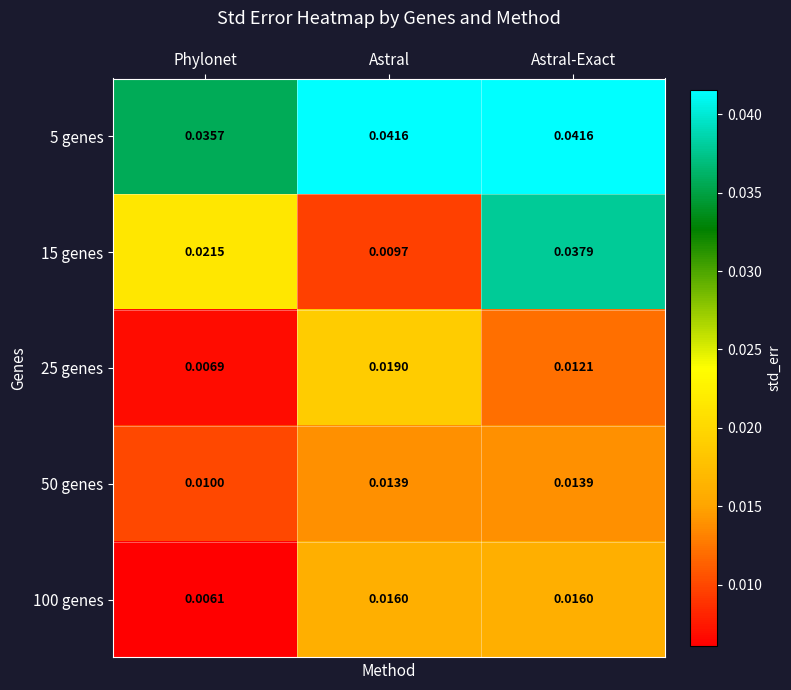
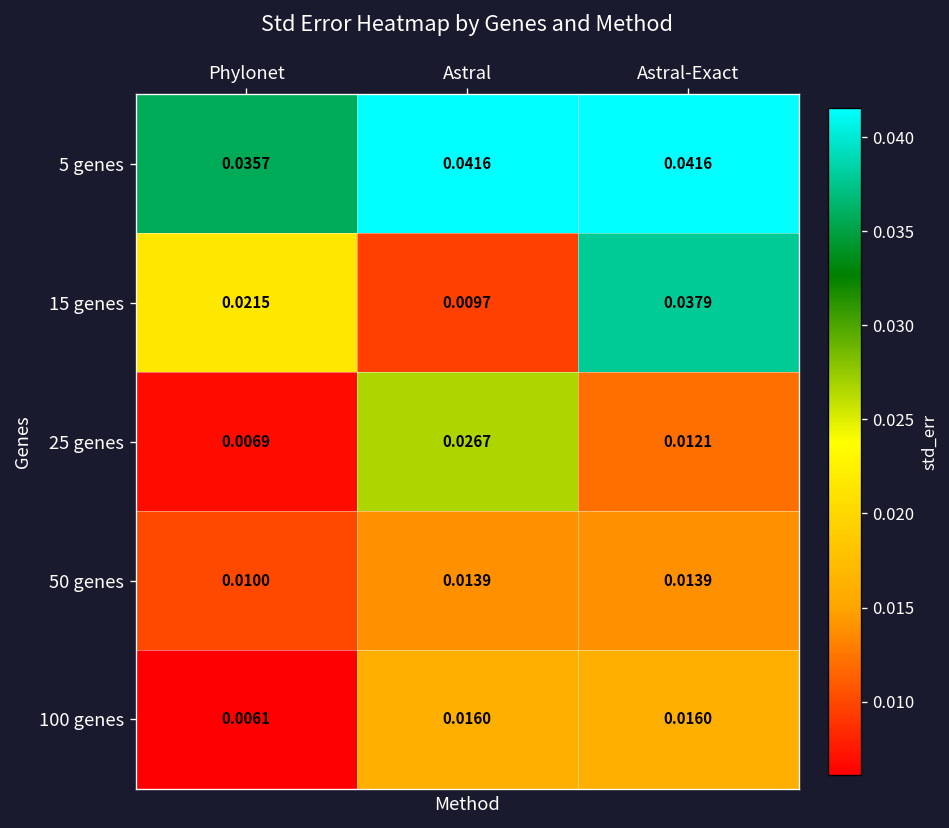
25 genes, Astral: 0.0190 -> 0.0267
